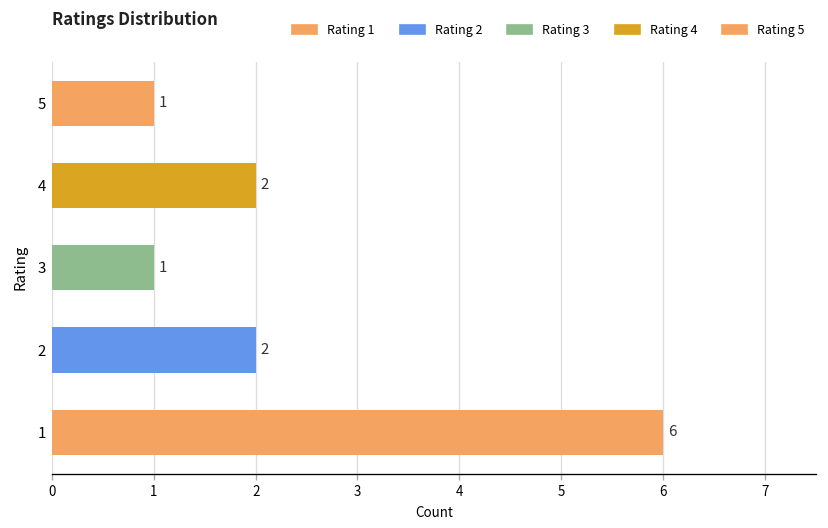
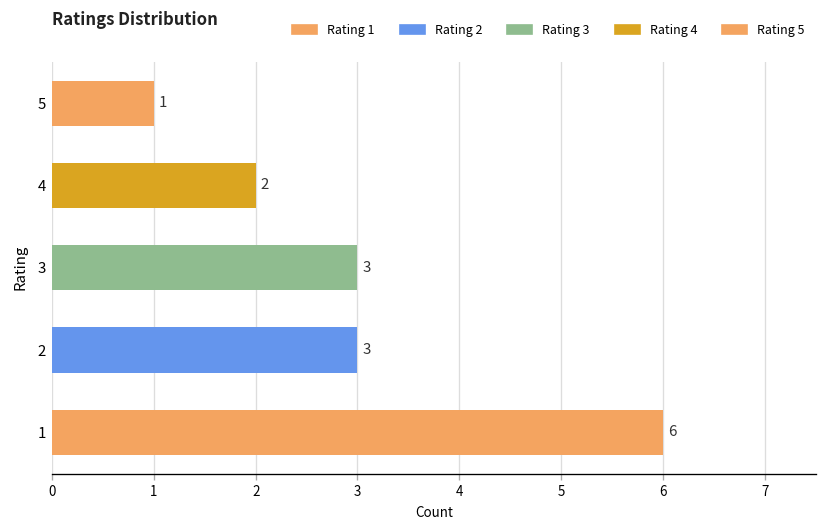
3: 1 -> 3
2: 2 -> 3
